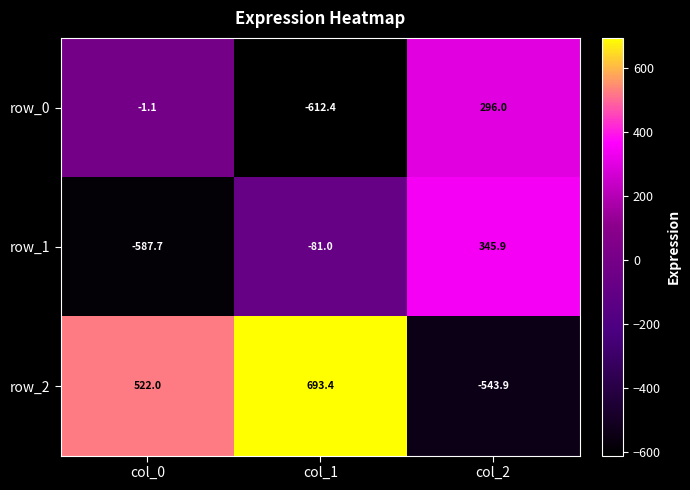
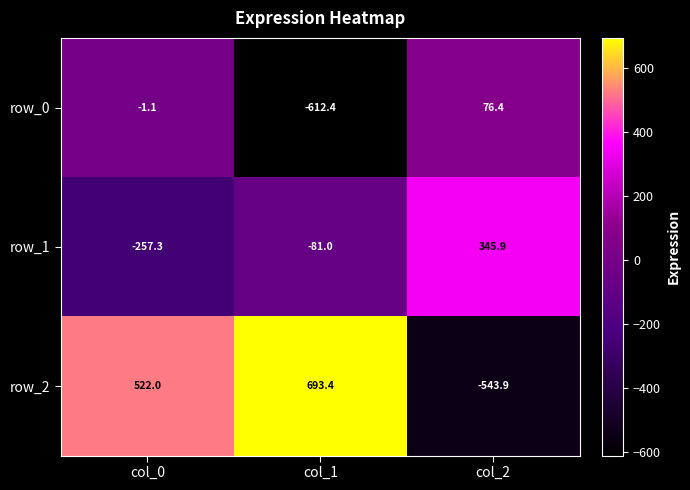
row_0, col_2: 296.0 -> 76.4
row_1, col_0: -587.7 -> -257.3
